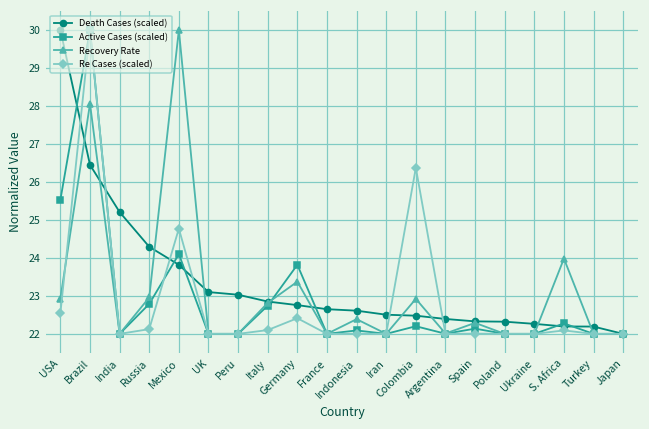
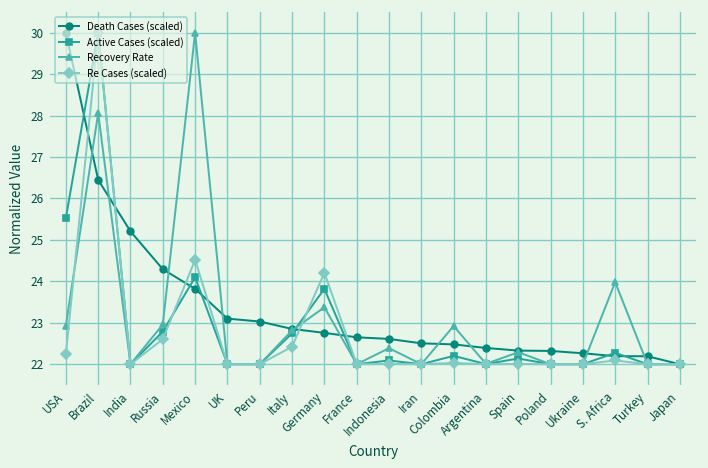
Re Cases (scaled), USA: 22.5 -> 22.2
Re Cases (scaled), Russia: 22.1 -> 22.6
Re Cases (scaled), Mexico: 24.8 -> 24.5
Re Cases (scaled), Italy: 22.1 -> 22.4
Re Cases (scaled), Germany: 22.4 -> 24.2
Re Cases (scaled), Colombia: 26.4 -> 22.0
